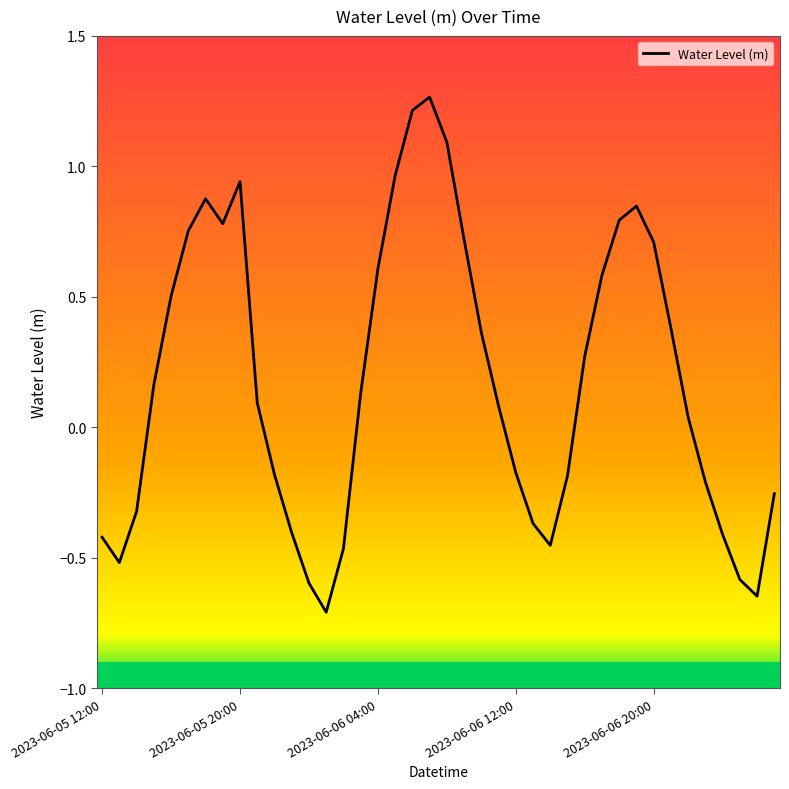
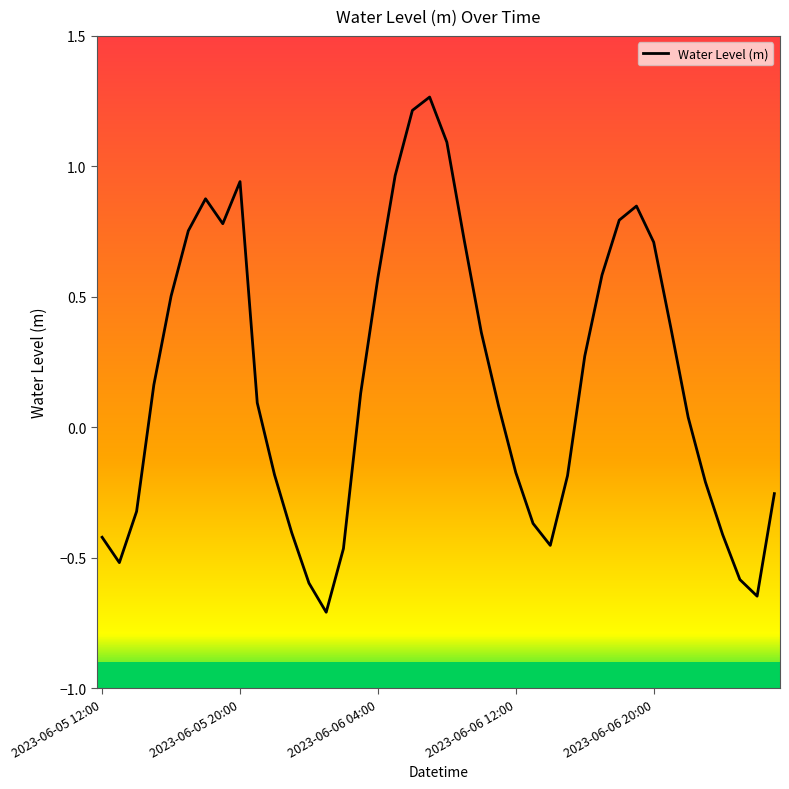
2023-06-06 04:00: 0.61 -> 0.57
